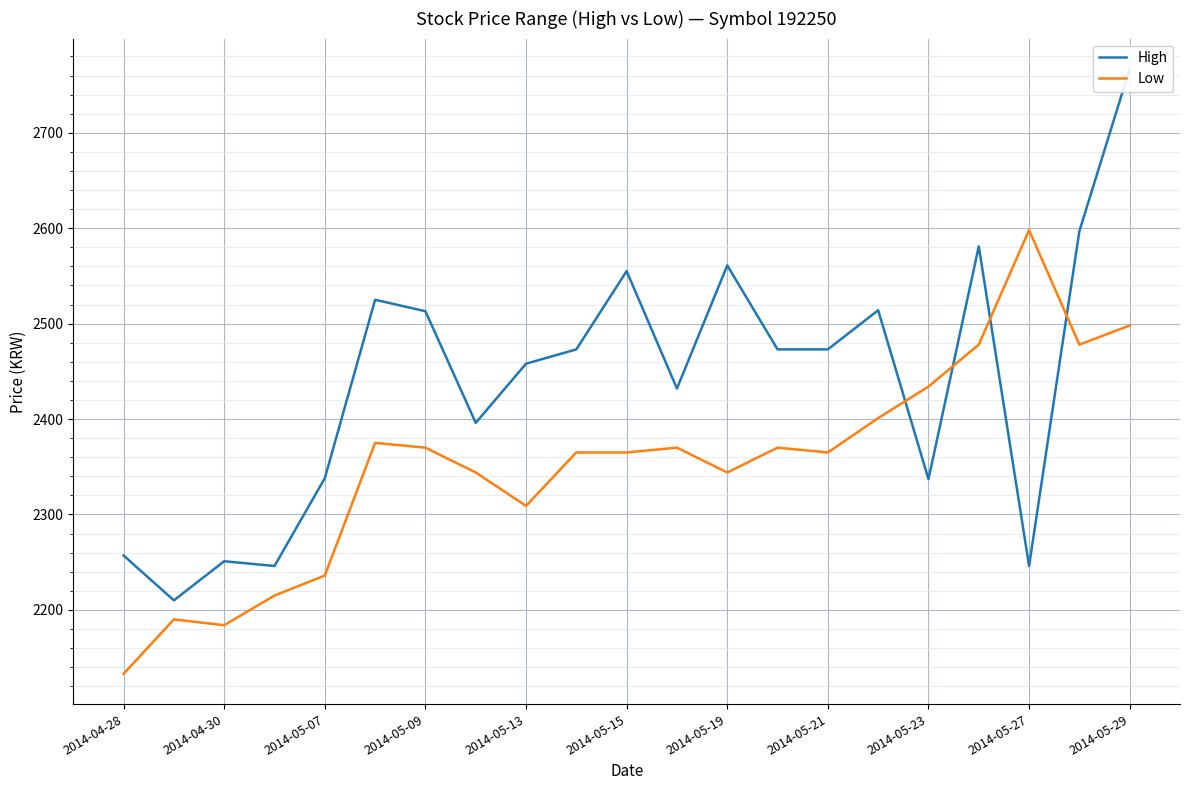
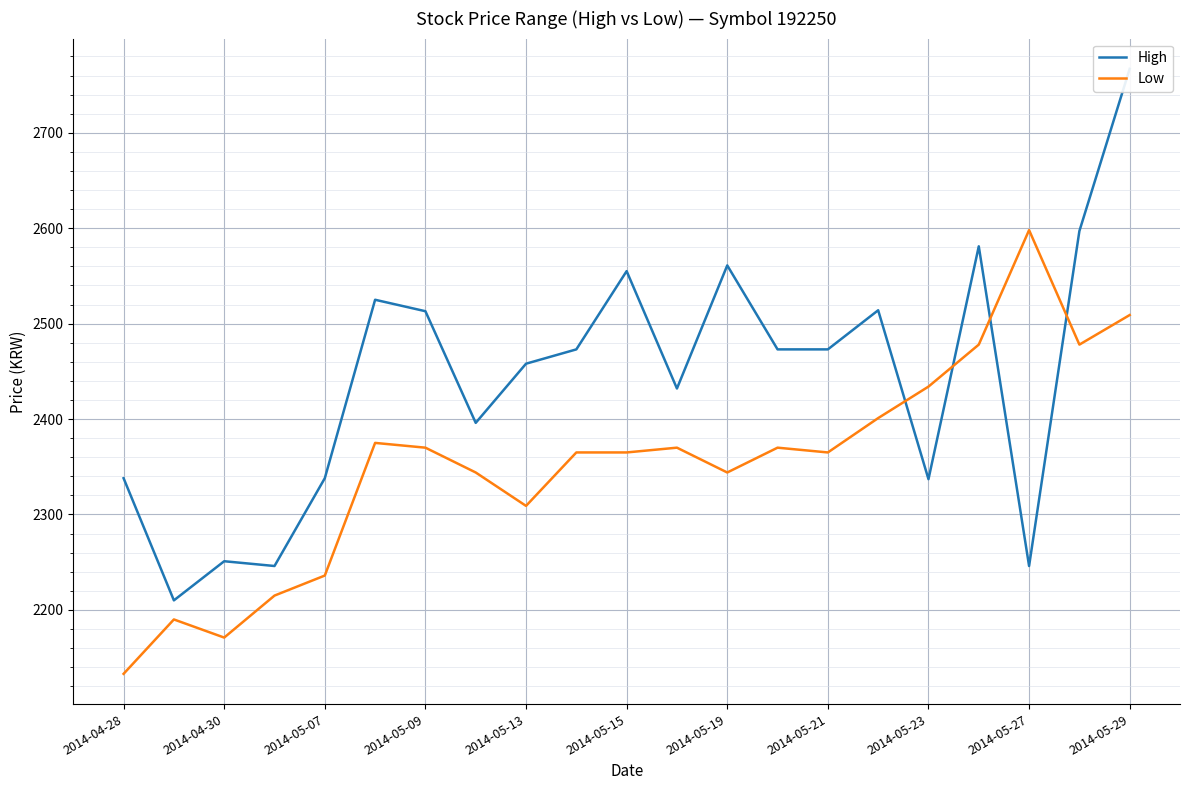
High, 2014-04-28: 2260 -> 2340
Low, 2014-04-30: 2180 -> 2170
Low, 2014-05-29: 2500 -> 2510
